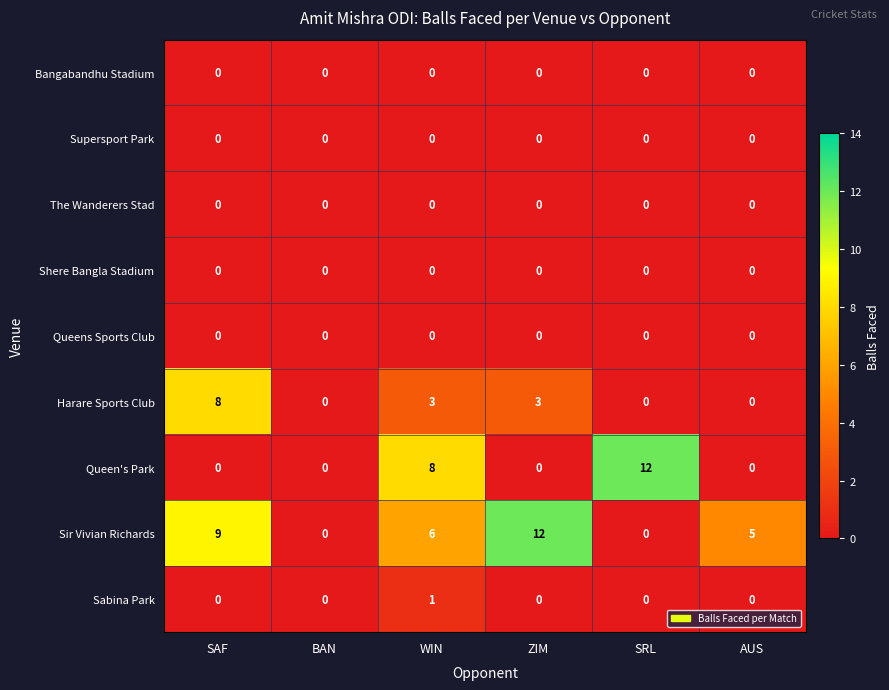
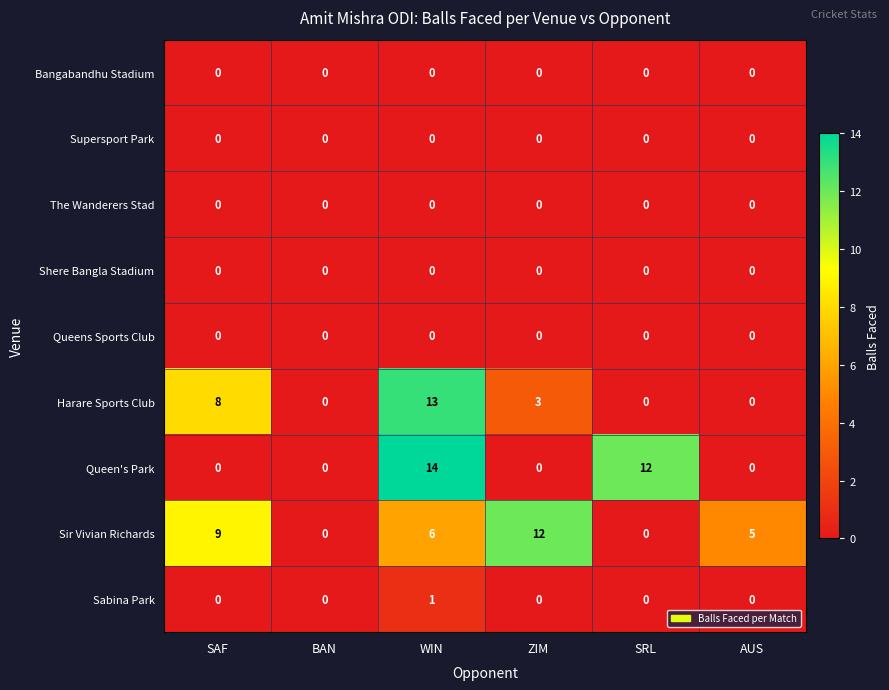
Harare Sports Club, WIN: 3 -> 13
Queen's Park, WIN: 8 -> 14
